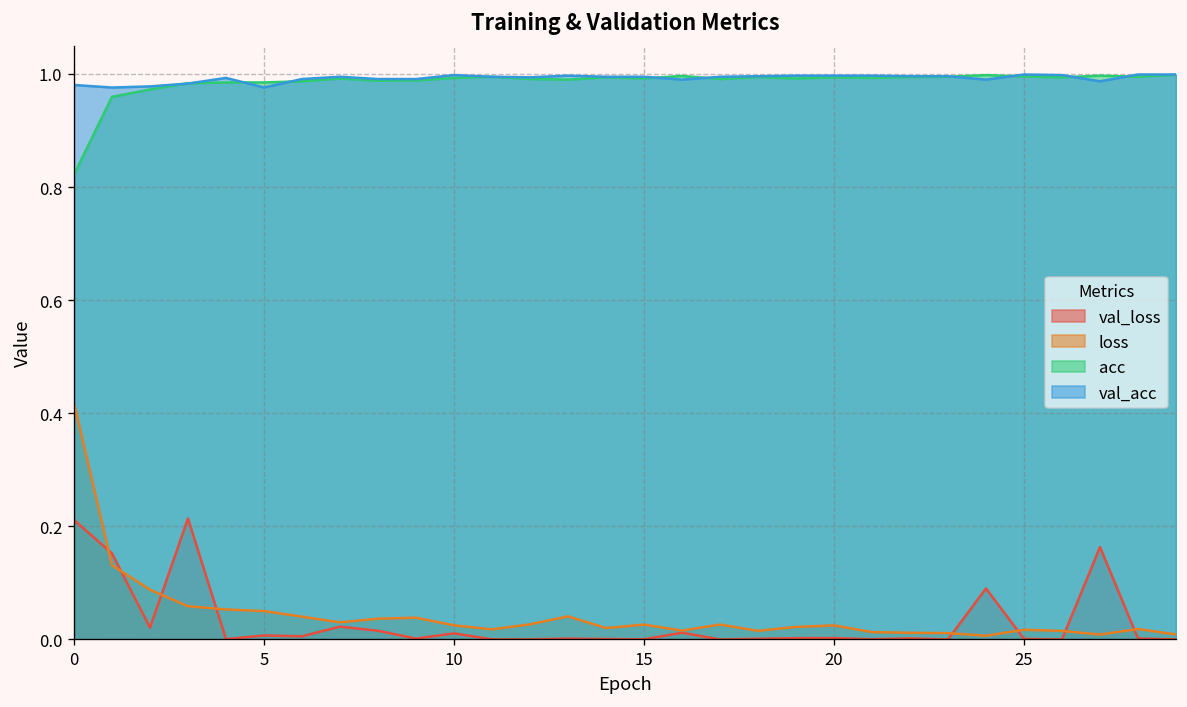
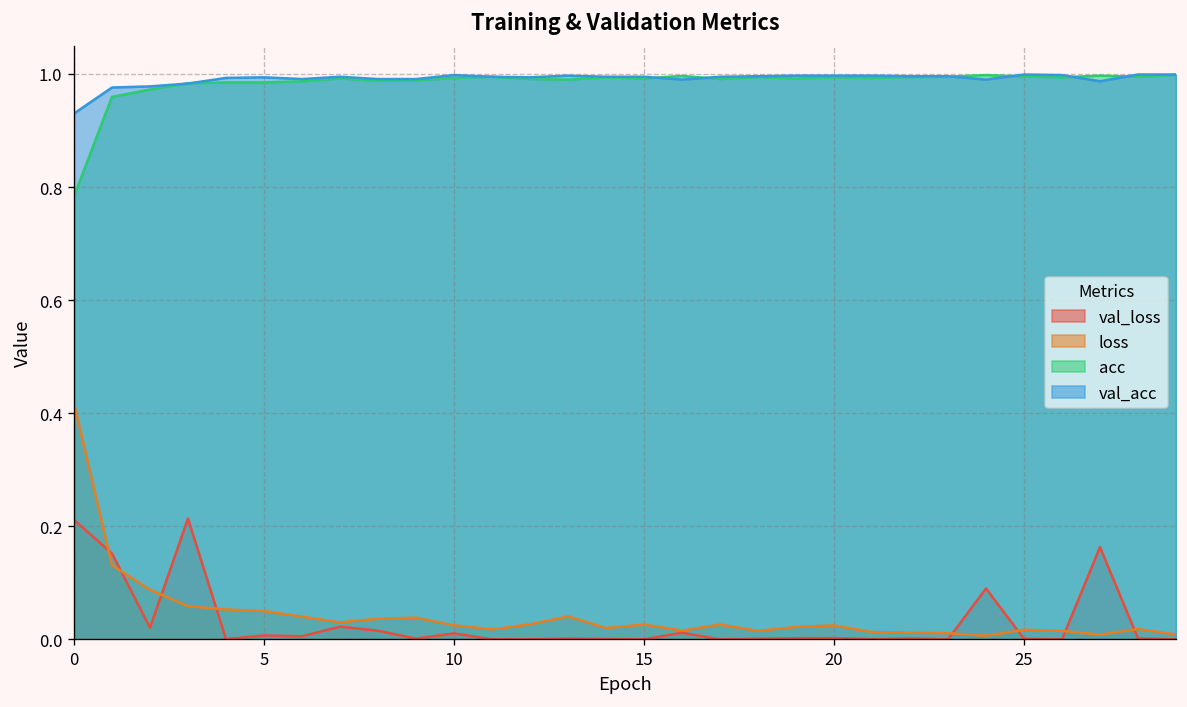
acc, 0: 0.82 -> 0.78
val_acc, 0: 0.98 -> 0.93
val_acc, 5: 0.98 -> 0.99
